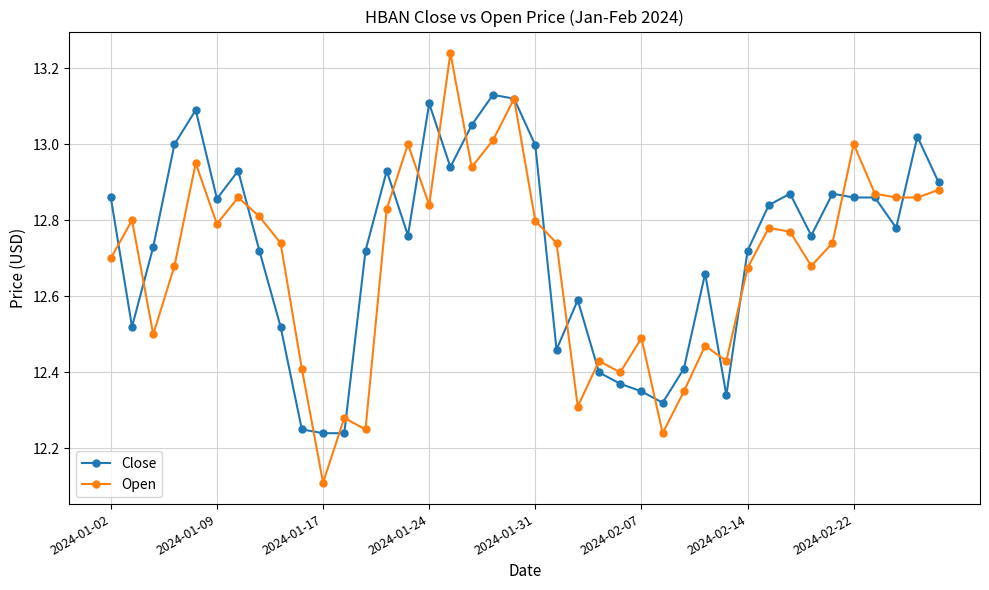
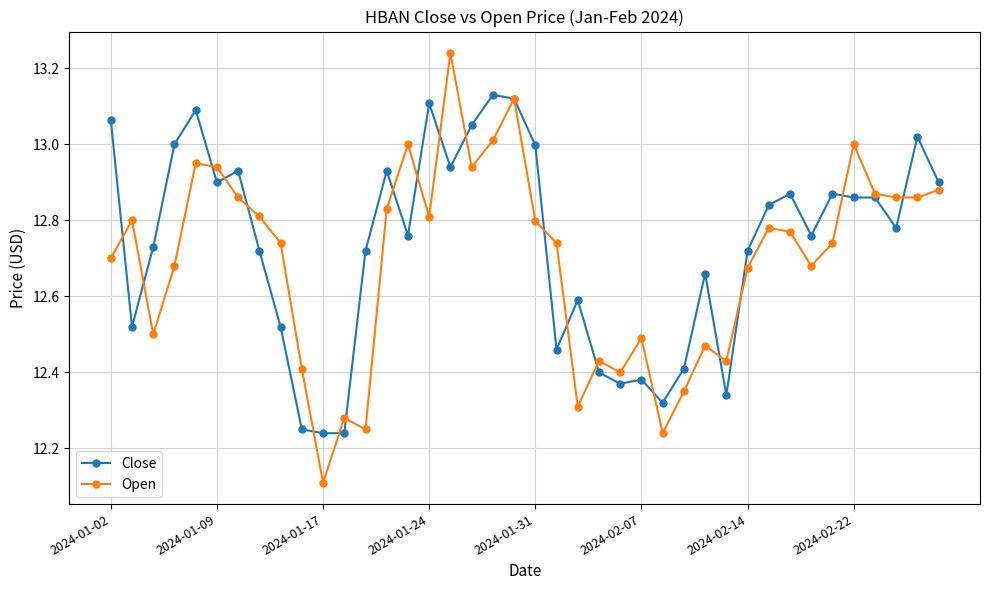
Close, 2024-01-02: 12.86 -> 13.06
Close, 2024-01-09: 12.86 -> 12.90
Open, 2024-01-09: 12.79 -> 12.94
Open, 2024-01-24: 12.84 -> 12.81
Close, 2024-02-07: 12.35 -> 12.38
